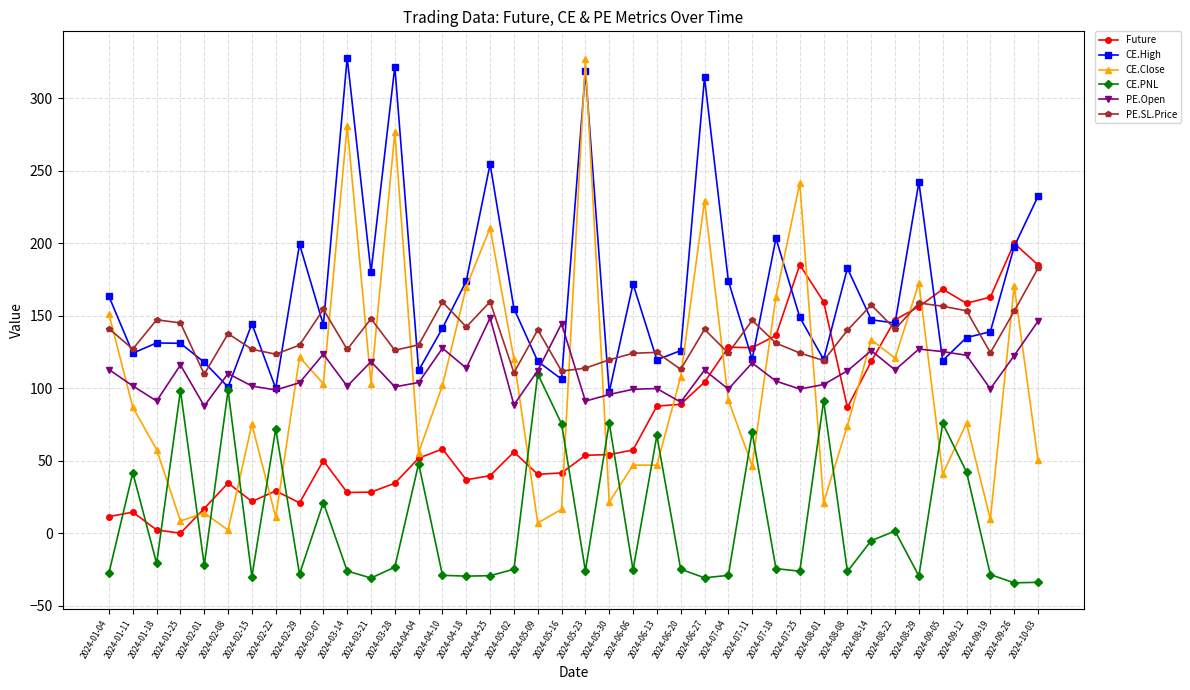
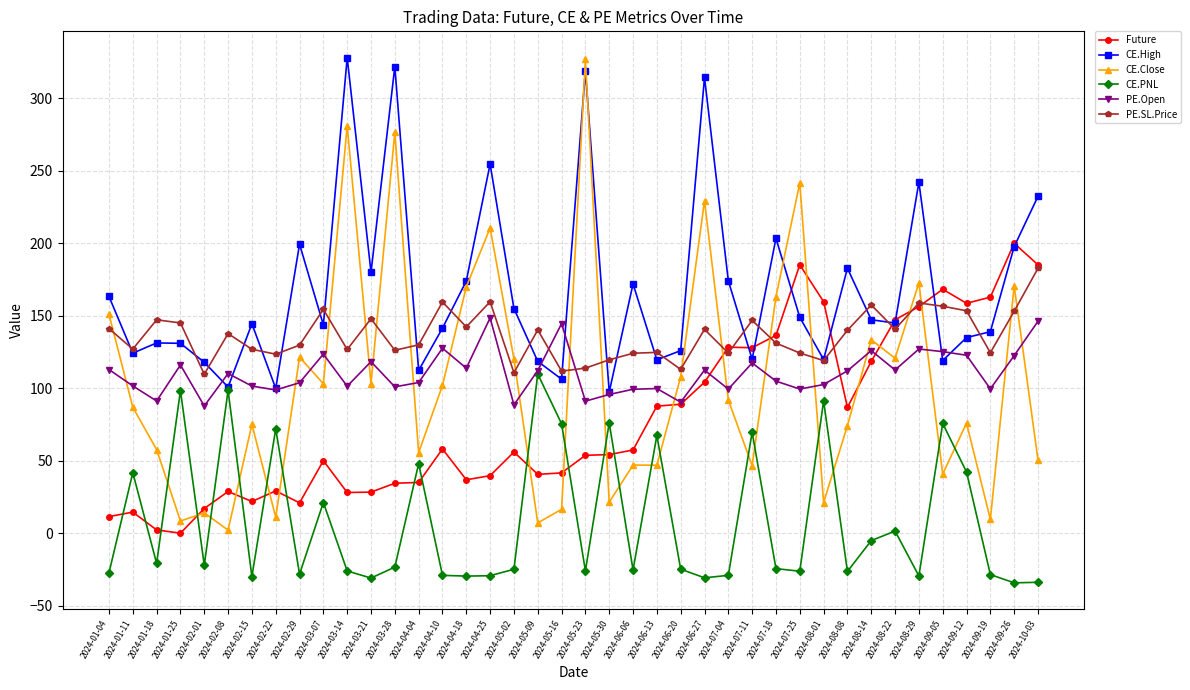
Future, 2024-02-08: 35 -> 29
Future, 2024-04-04: 52 -> 35
